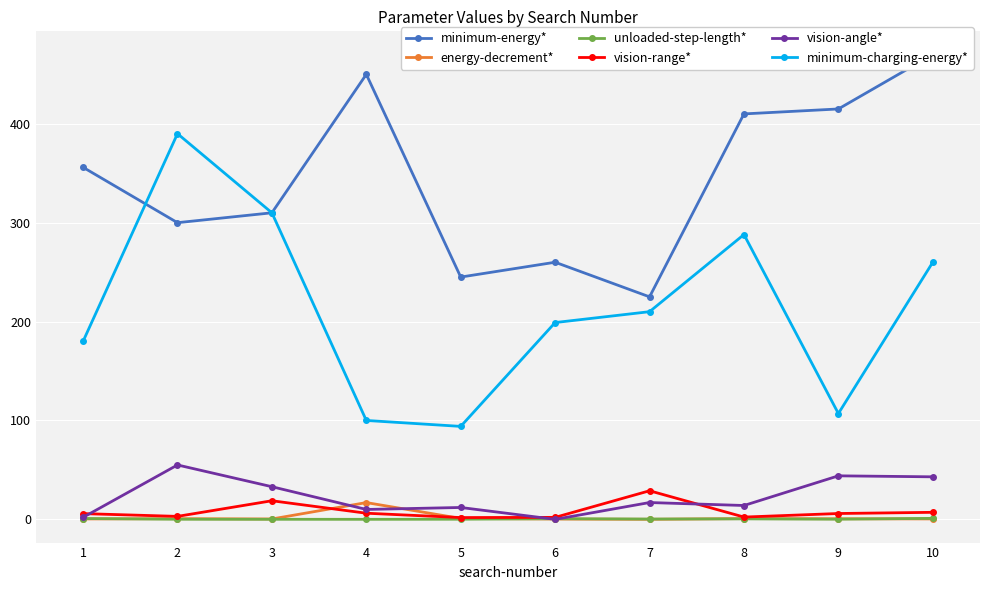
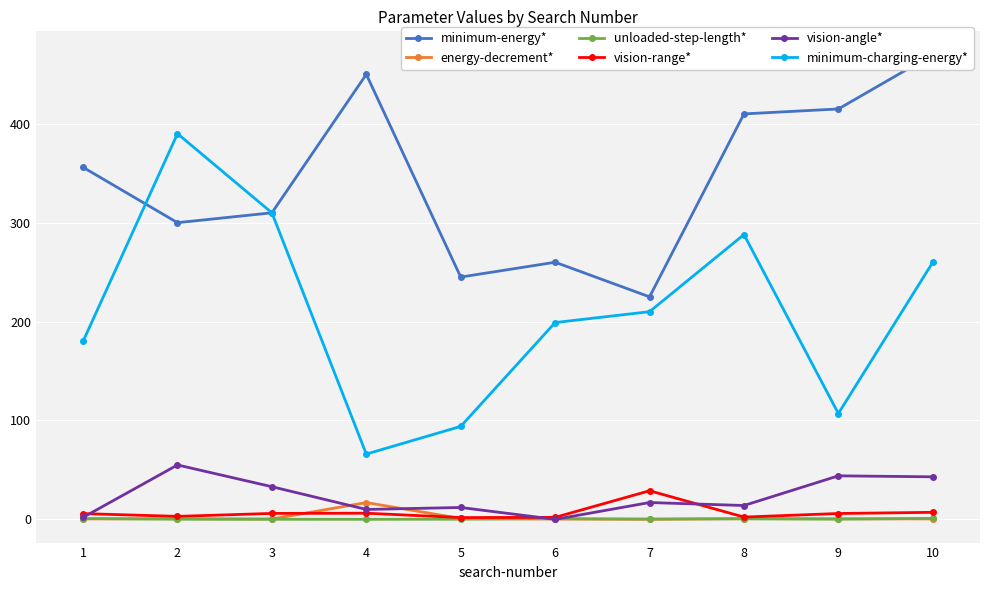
vision-range*, 3: 20 -> 10
minimum-charging-energy*, 4: 100 -> 70
